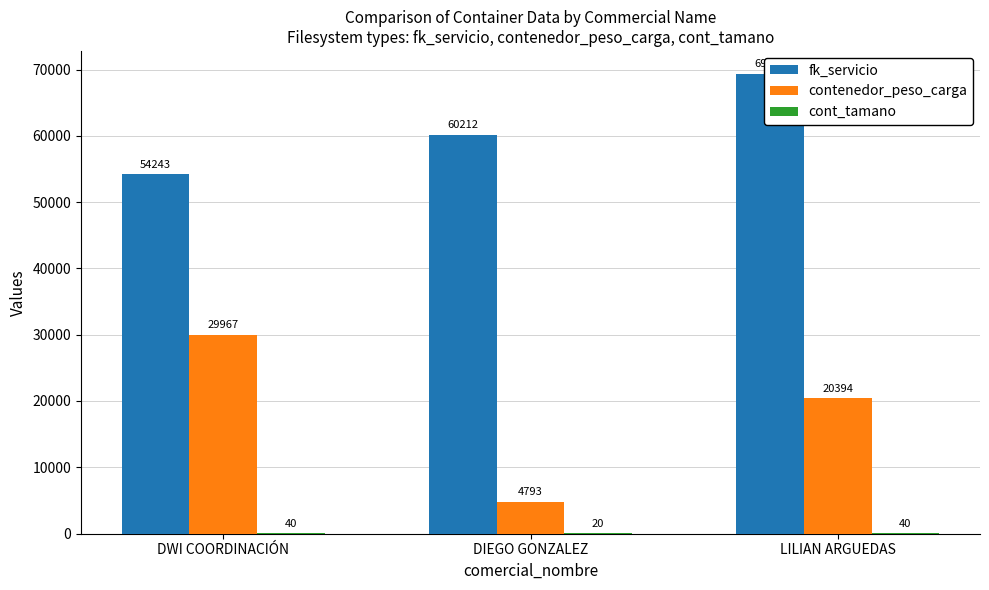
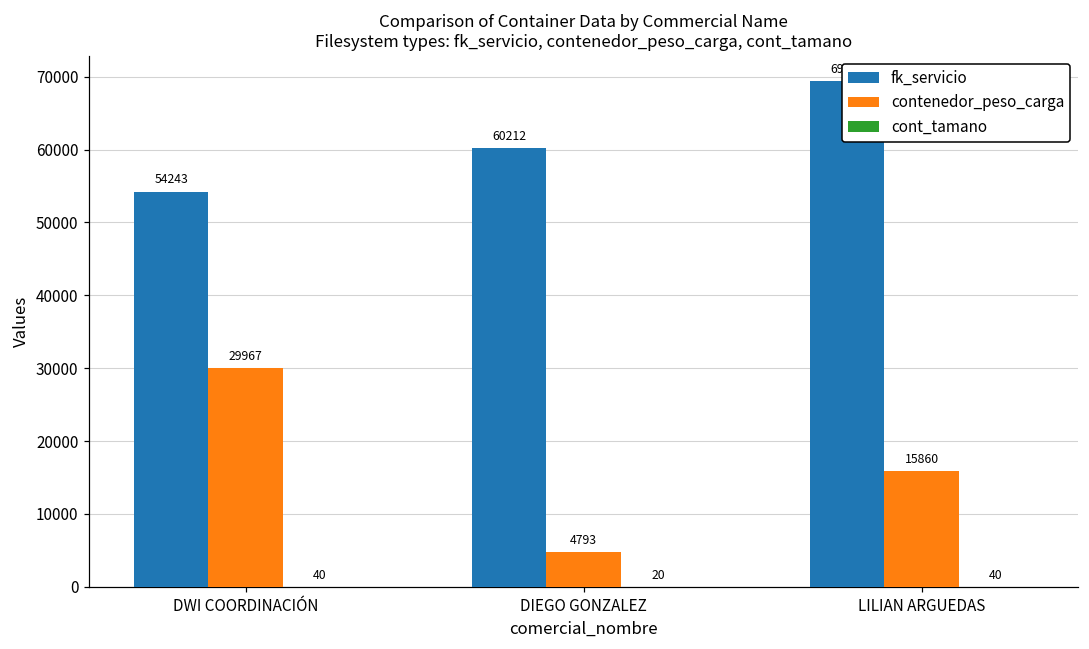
contenedor_peso_carga, LILIAN ARGUEDAS: 20394 -> 15860
